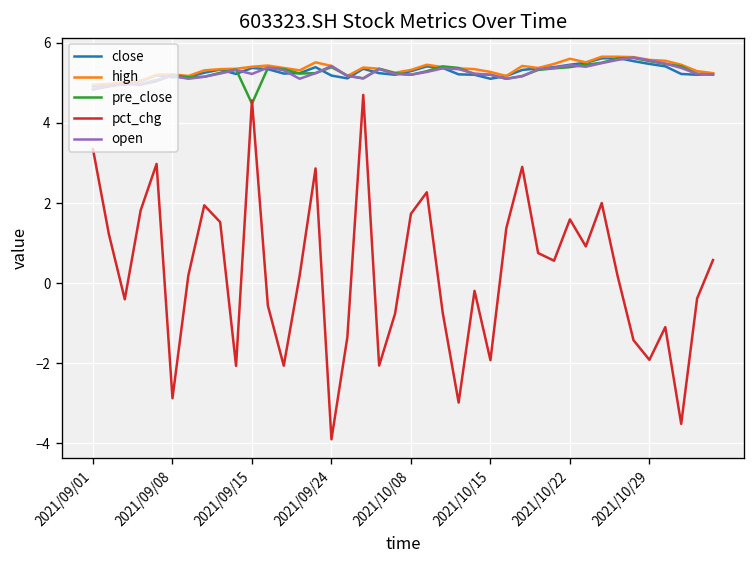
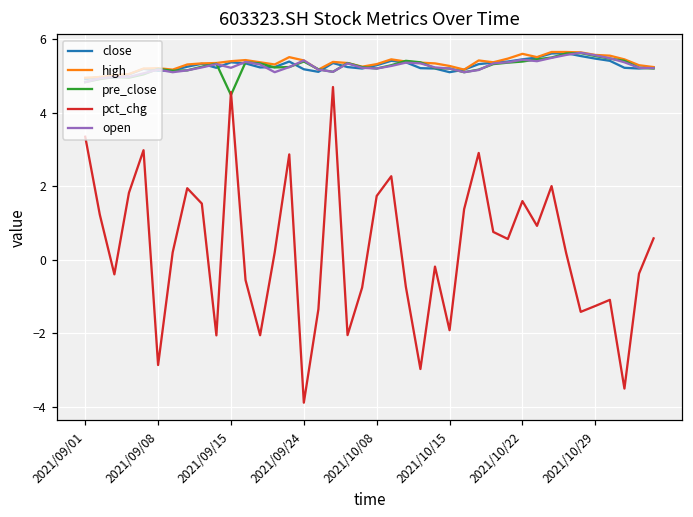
pct_chg, 2021/10/29: -1.9 -> -1.3
